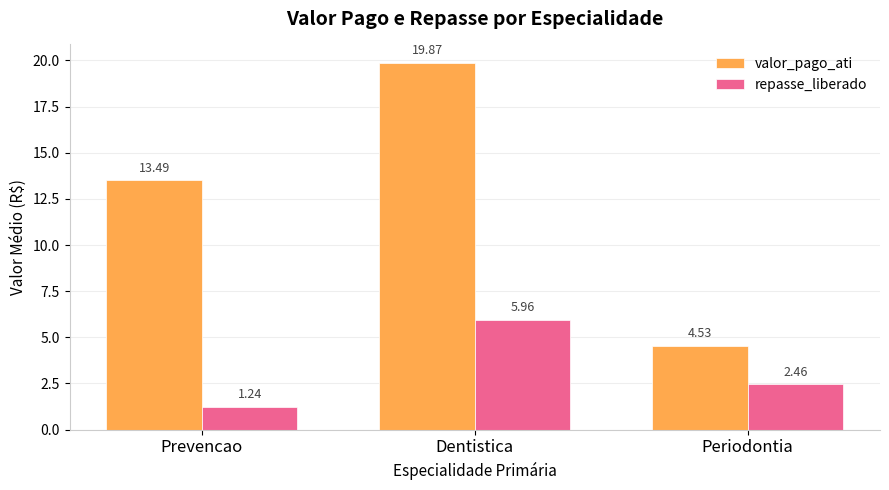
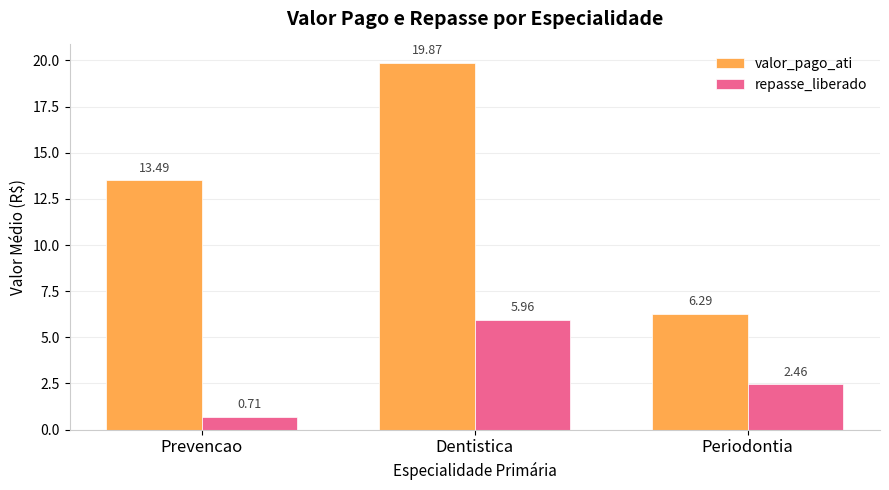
repasse_liberado, Prevencao: 1.24 -> 0.71
valor_pago_ati, Periodontia: 4.53 -> 6.29
